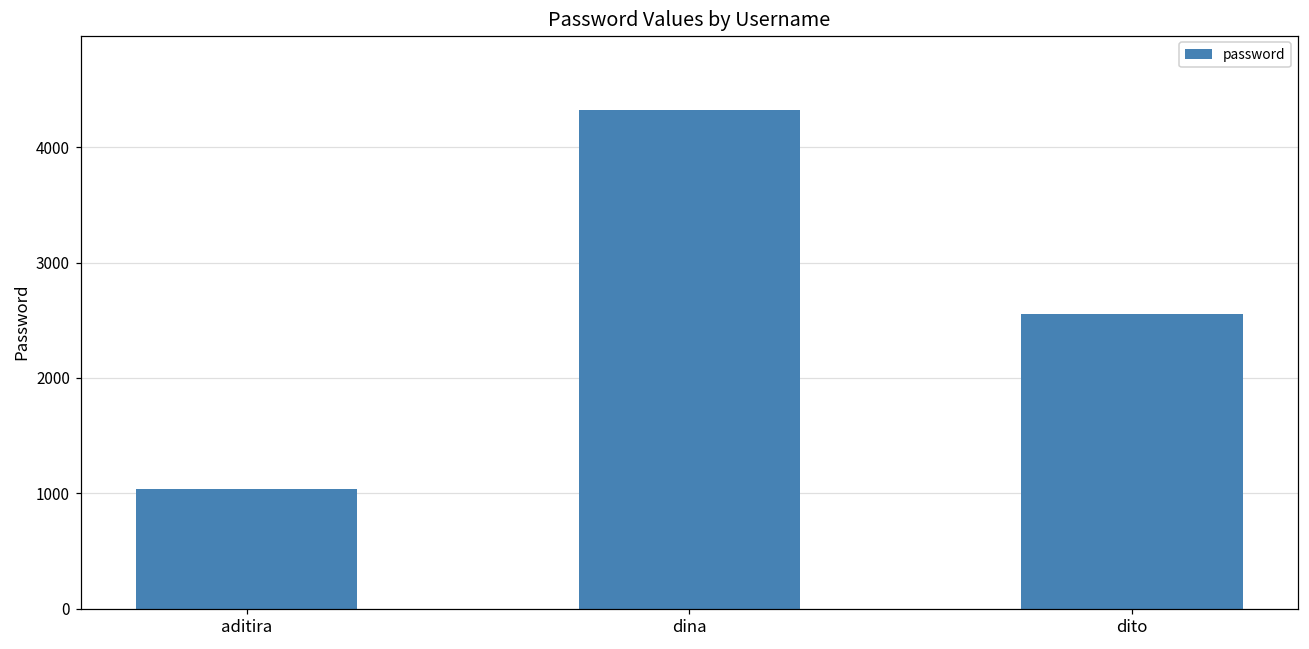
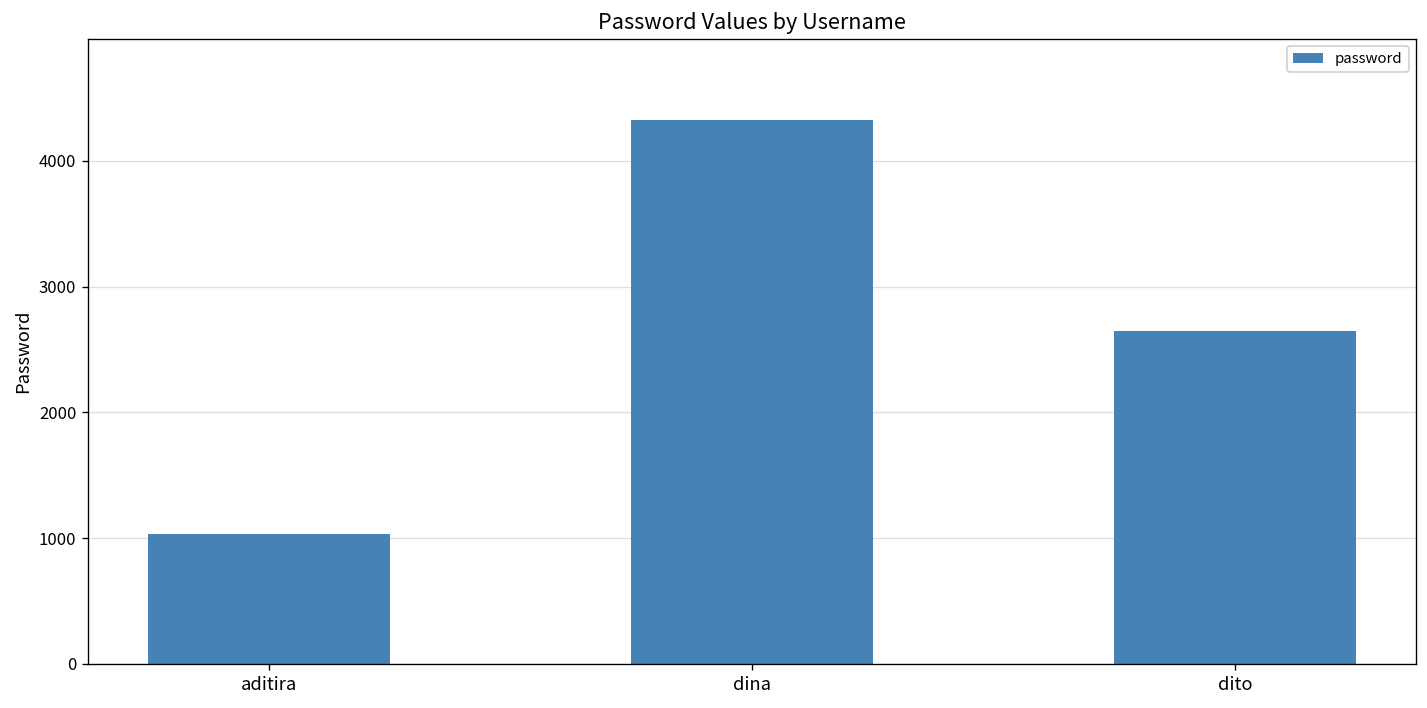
dito: 2550 -> 2650
